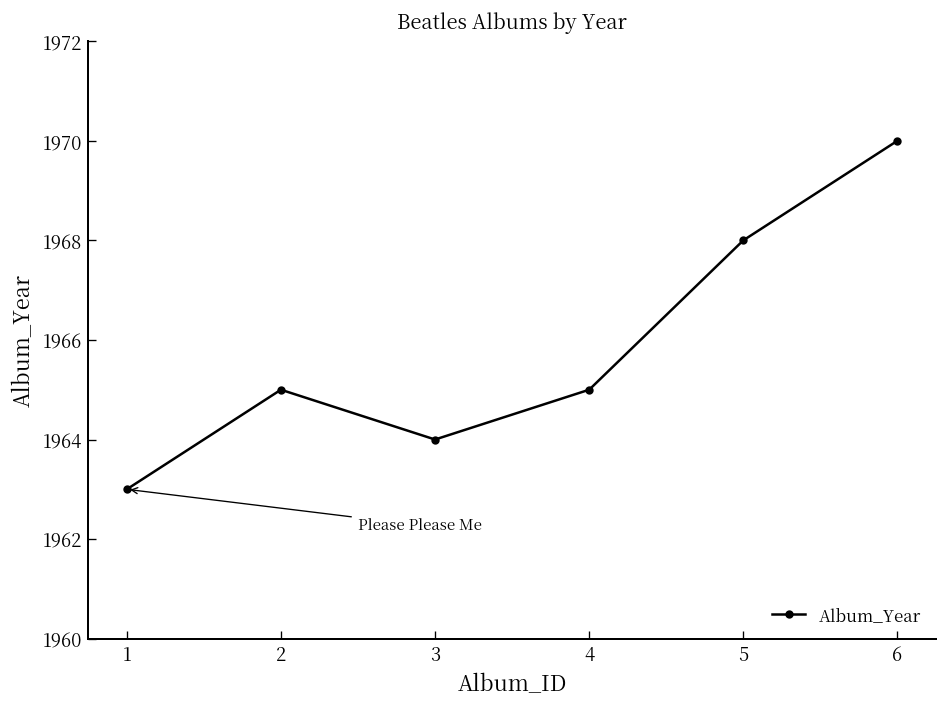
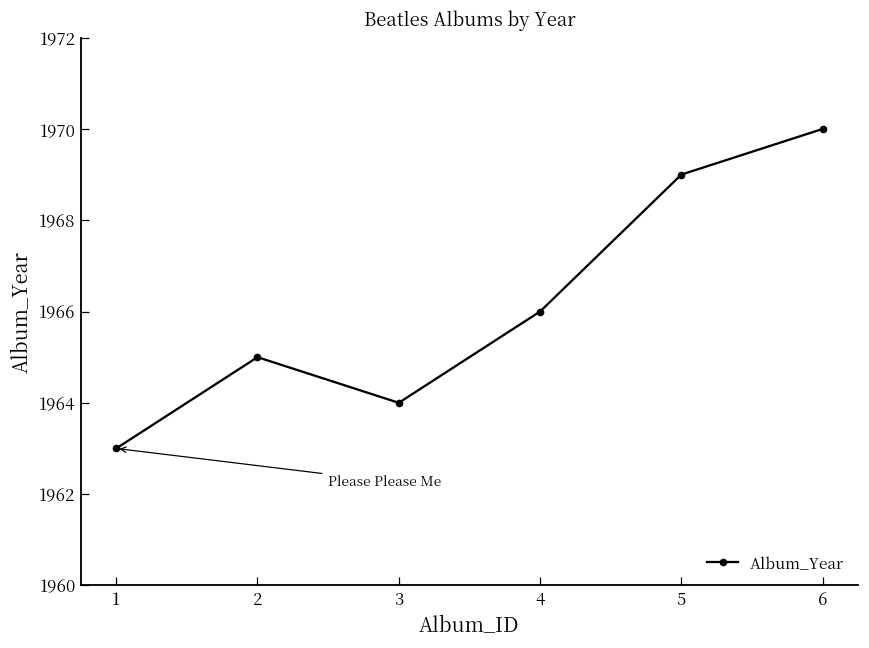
4: 1965 -> 1966
5: 1968 -> 1969
